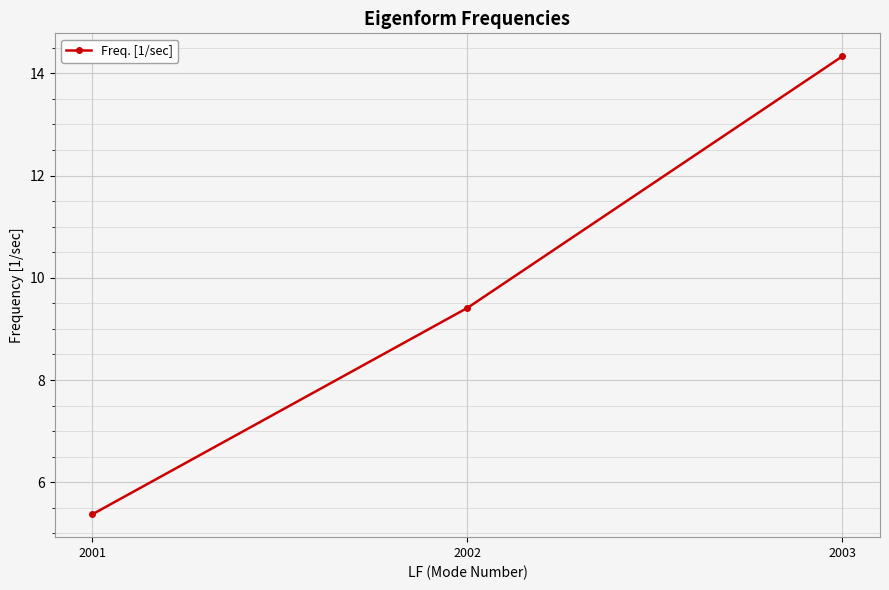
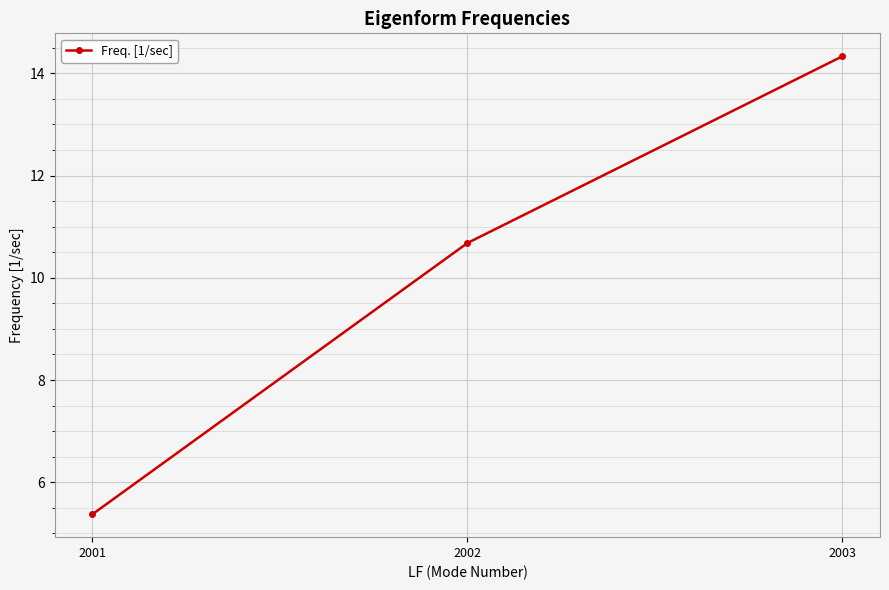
2002: 9.4 -> 10.7
